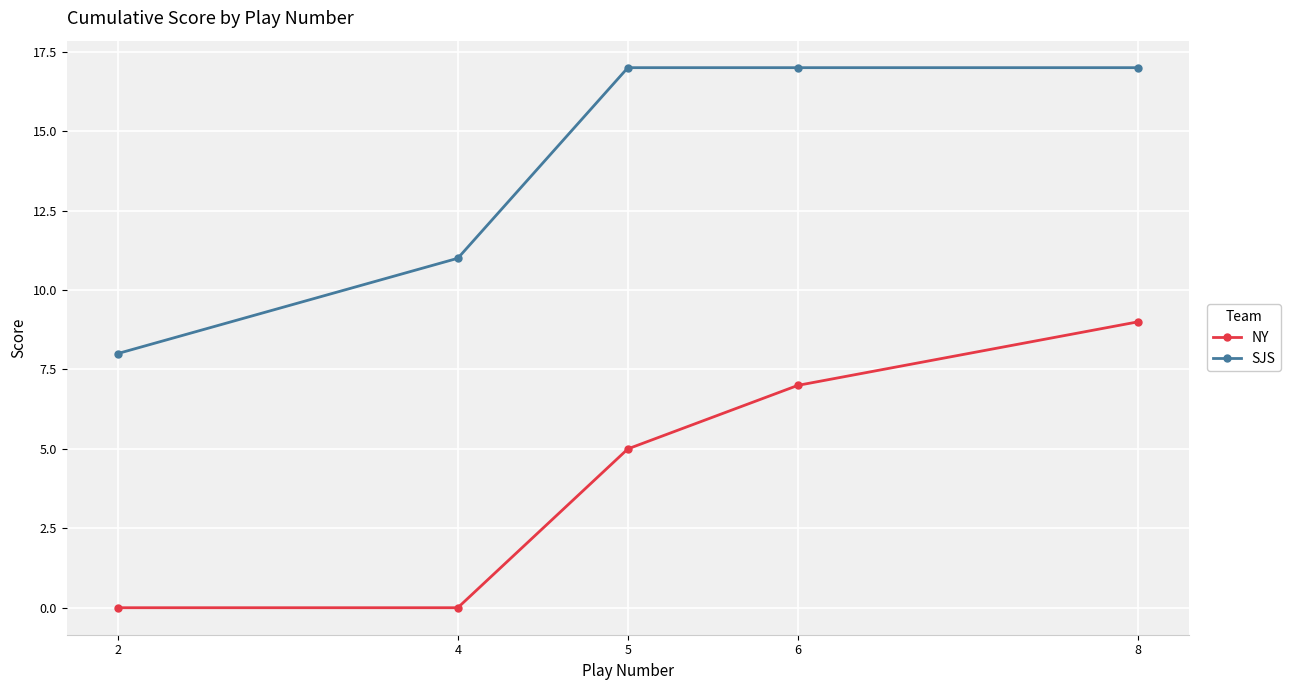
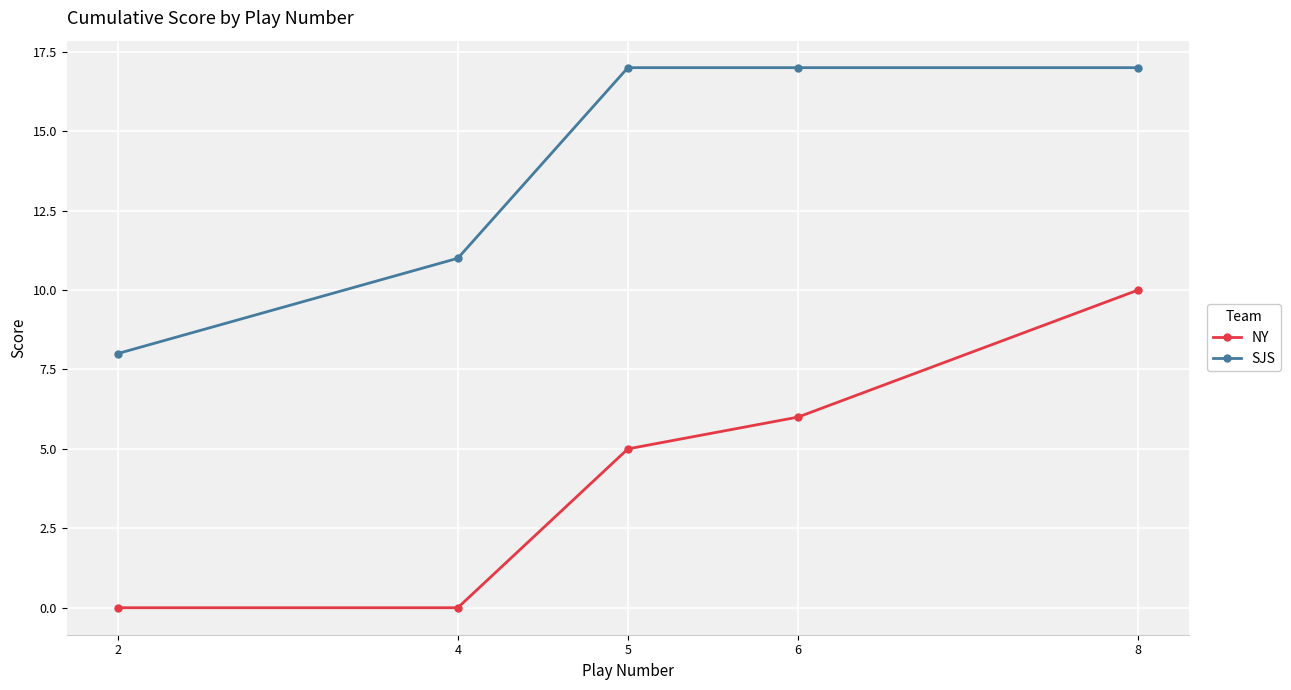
NY, 6: 7 -> 6
NY, 8: 9 -> 10
